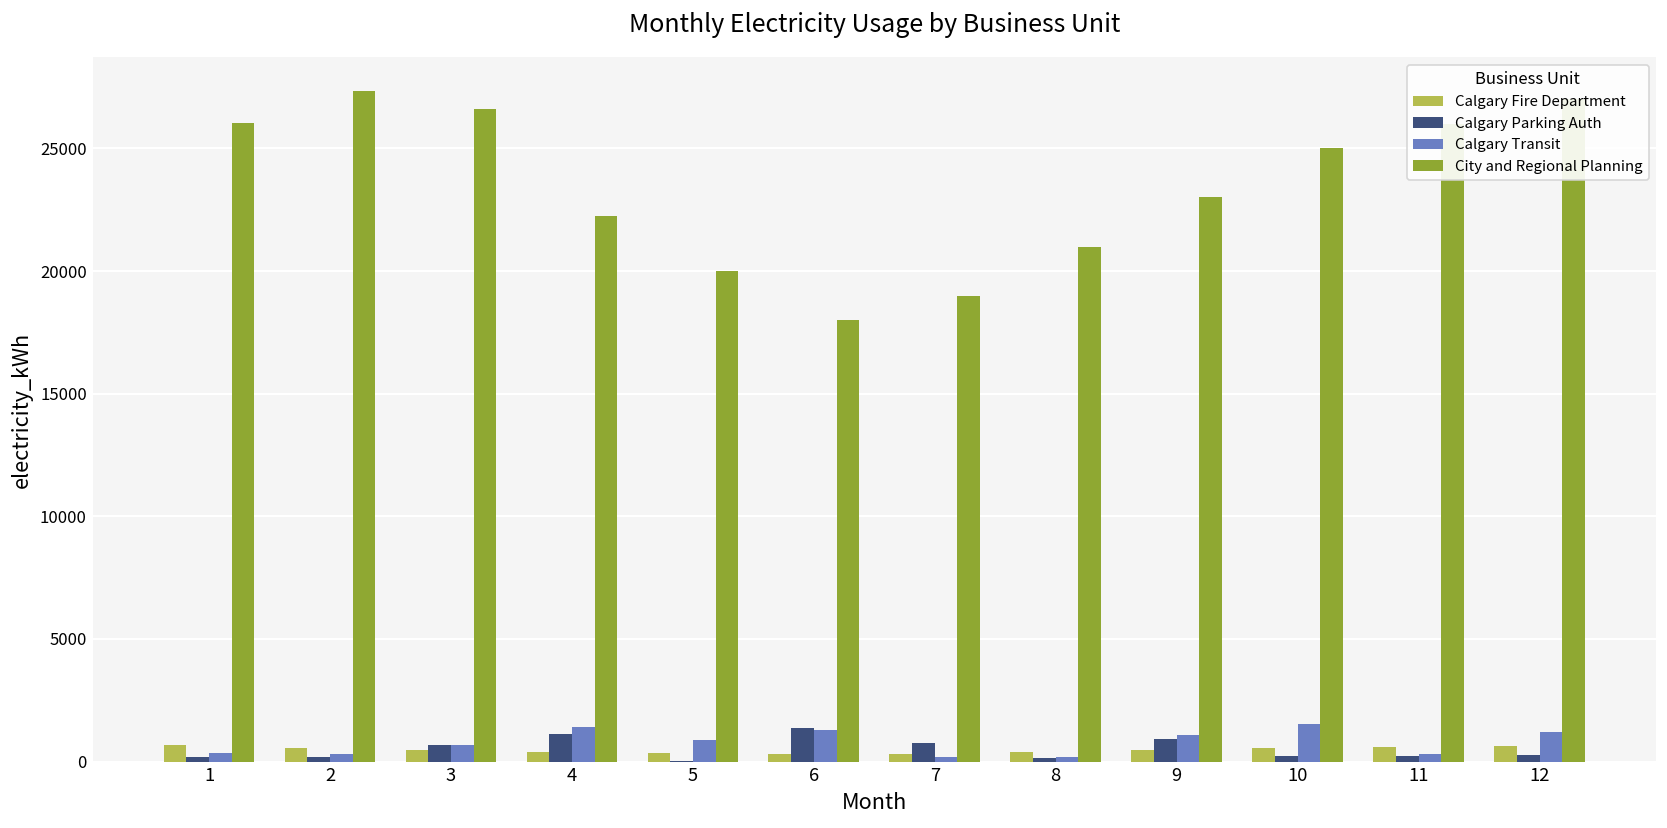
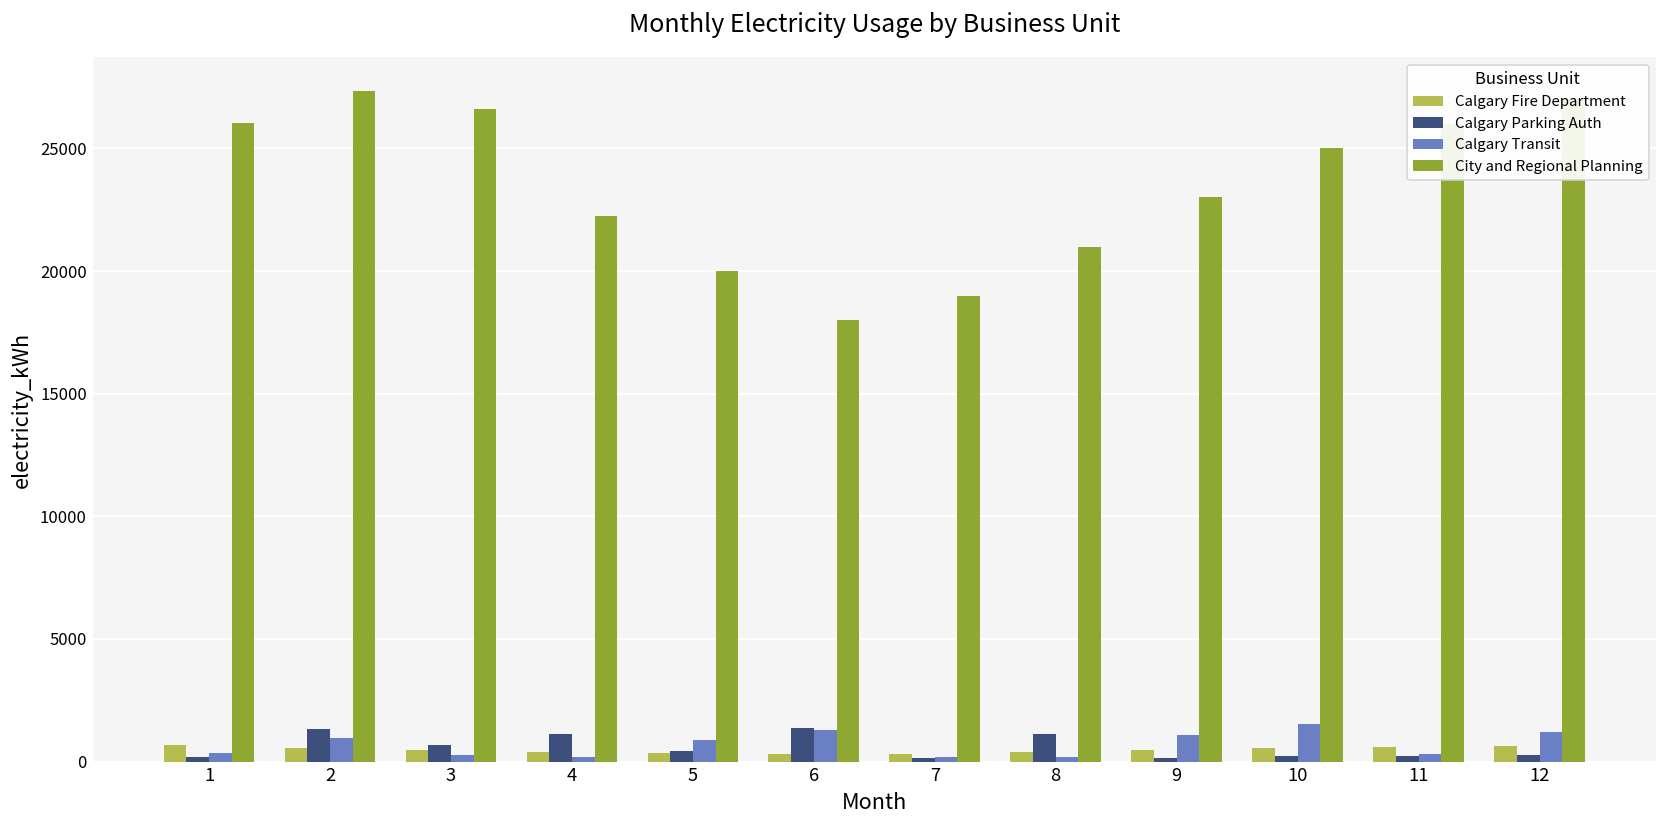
Calgary Parking Auth, 2: 200 -> 1300
Calgary Transit, 2: 300 -> 1000
Calgary Transit, 3: 700 -> 300
Calgary Transit, 4: 1400 -> 200
Calgary Parking Auth, 5: 0 -> 400
Calgary Parking Auth, 7: 700 -> 100
Calgary Parking Auth, 8: 200 -> 1100
Calgary Parking Auth, 9: 900 -> 100
